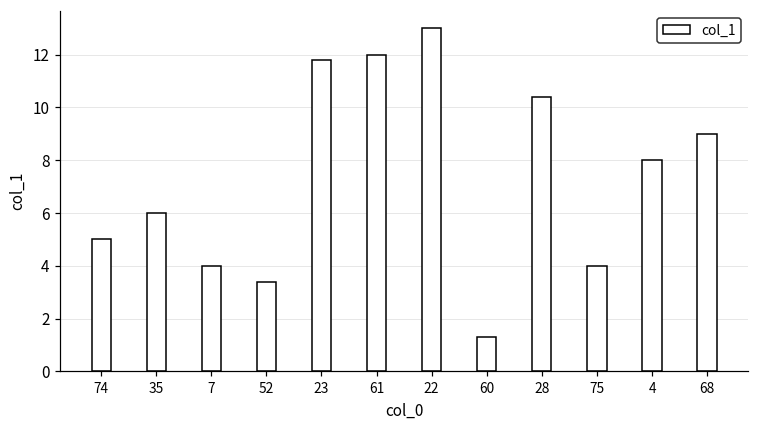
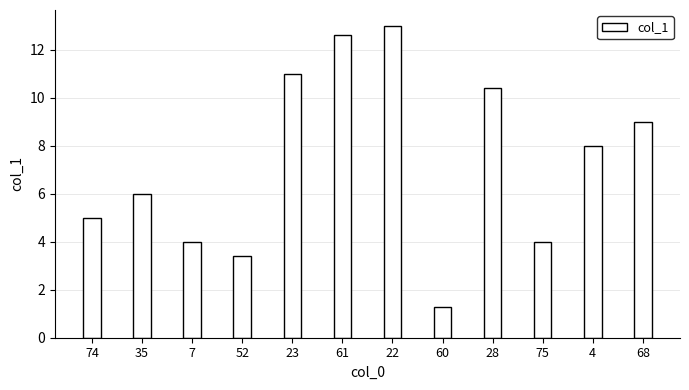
23: 11.8 -> 11.0
61: 12.0 -> 12.6
